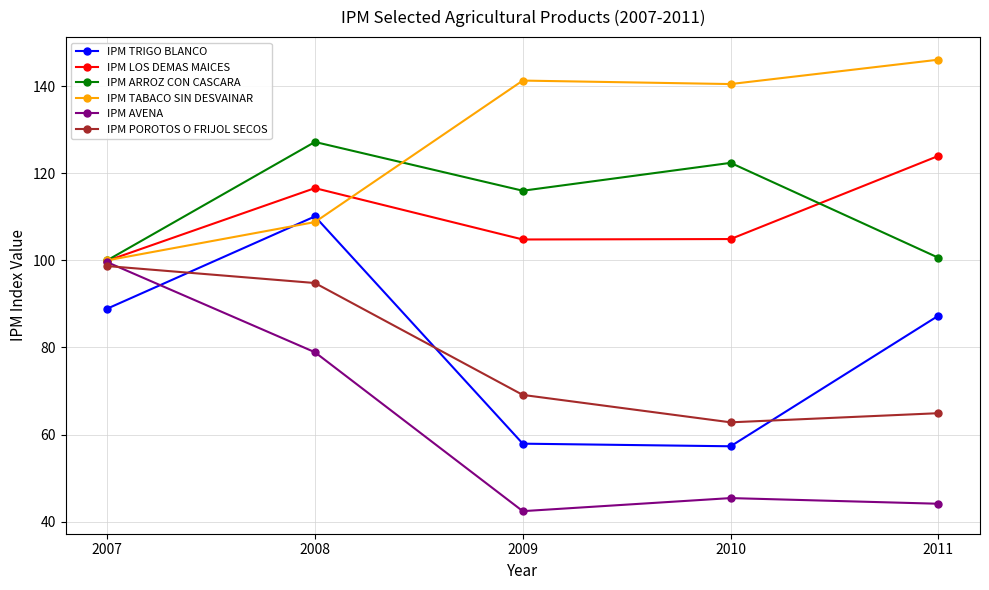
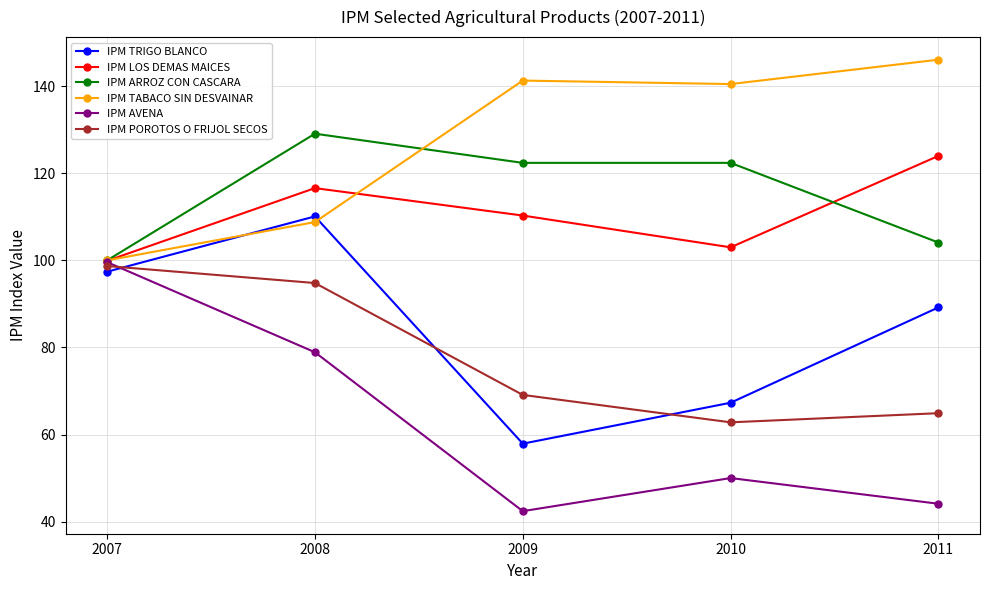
IPM TRIGO BLANCO, 2007: 89 -> 97
IPM ARROZ CON CASCARA, 2008: 127 -> 129
IPM LOS DEMAS MAICES, 2009: 105 -> 110
IPM ARROZ CON CASCARA, 2009: 116 -> 122
IPM TRIGO BLANCO, 2010: 57 -> 67
IPM LOS DEMAS MAICES, 2010: 105 -> 103
IPM AVENA, 2010: 45 -> 50
IPM TRIGO BLANCO, 2011: 87 -> 89
IPM ARROZ CON CASCARA, 2011: 101 -> 104
